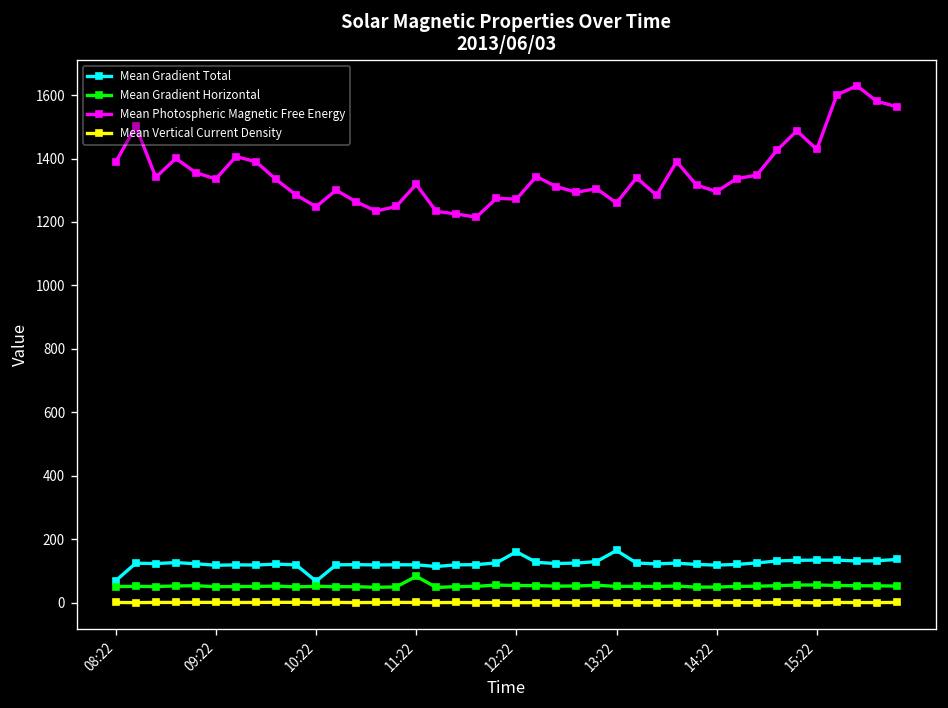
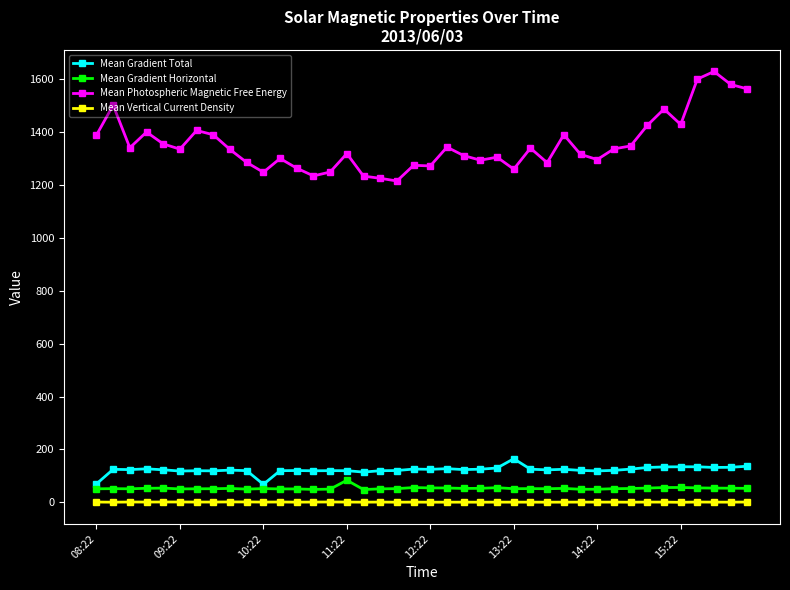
Mean Gradient Total, 12:22: 160 -> 120
